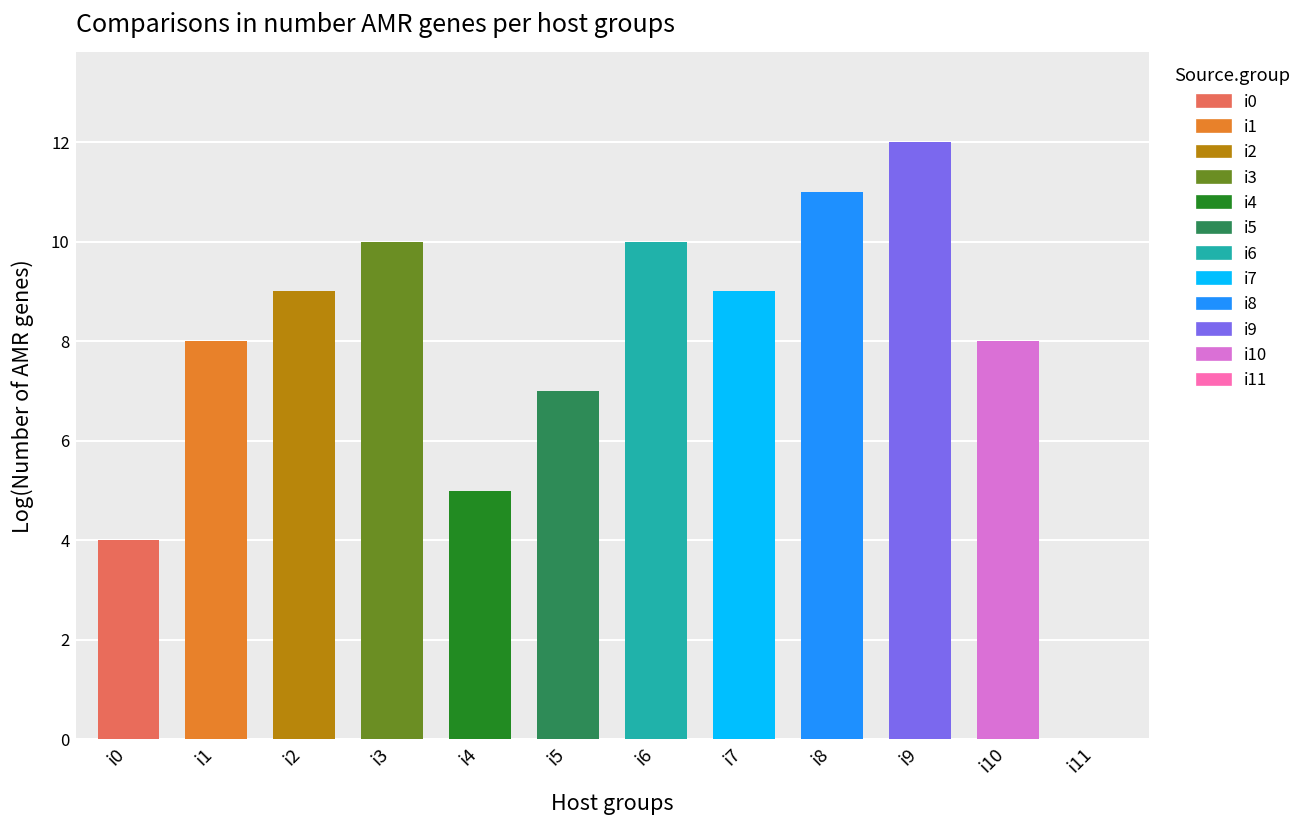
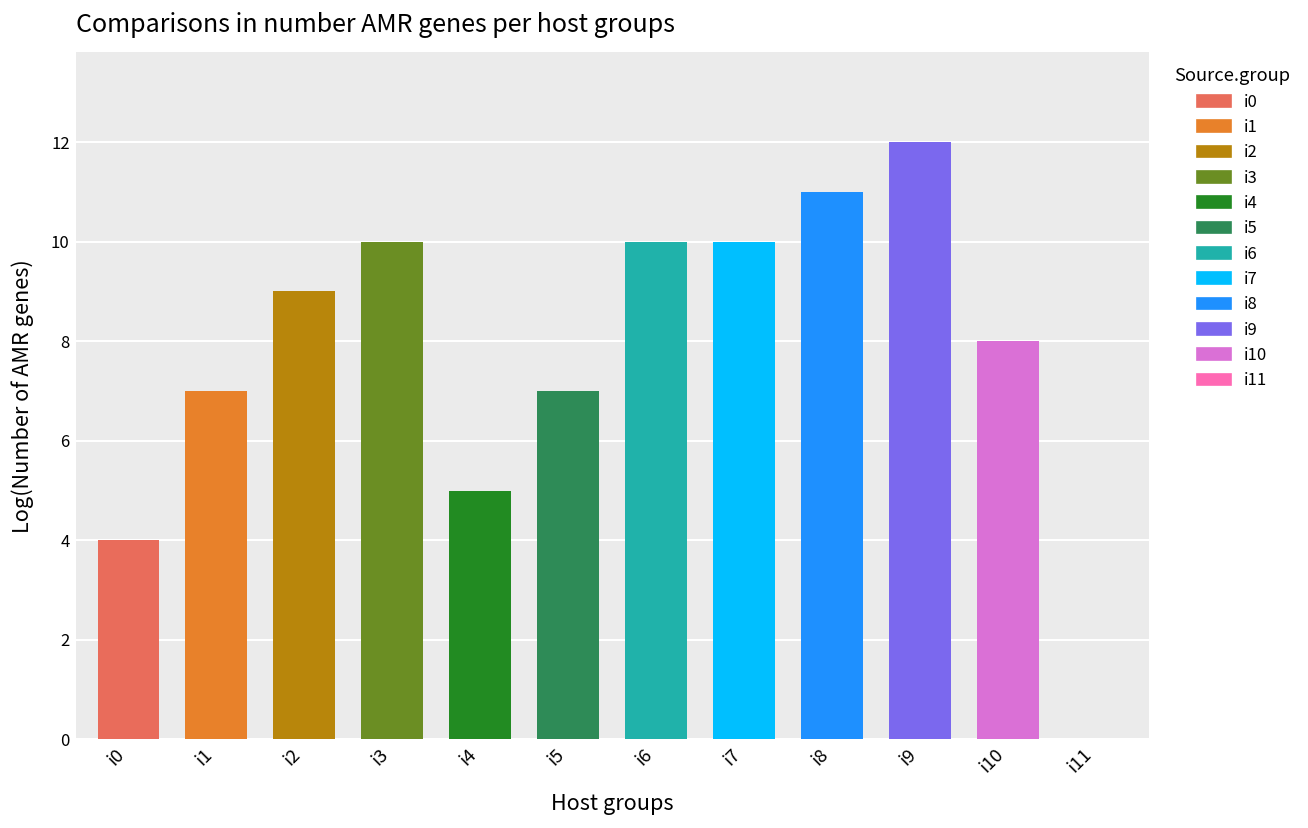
i1: 8 -> 7
i7: 9 -> 10
